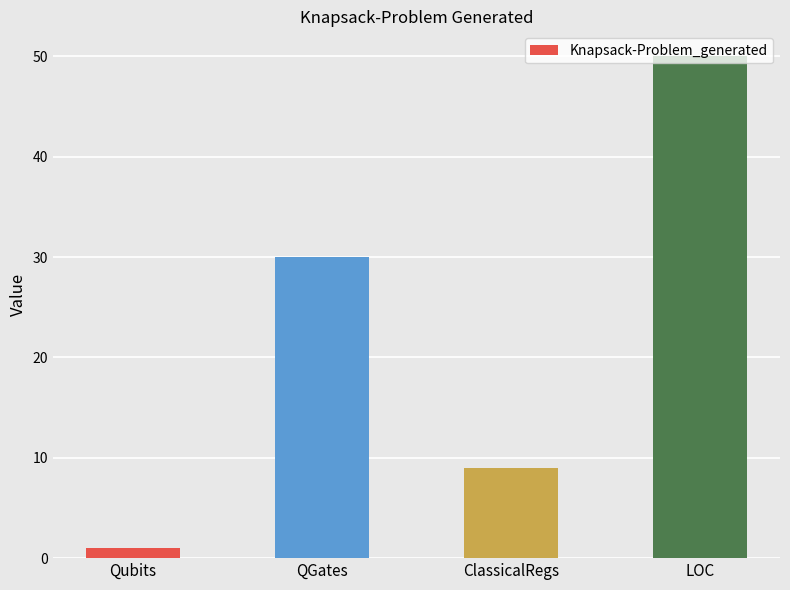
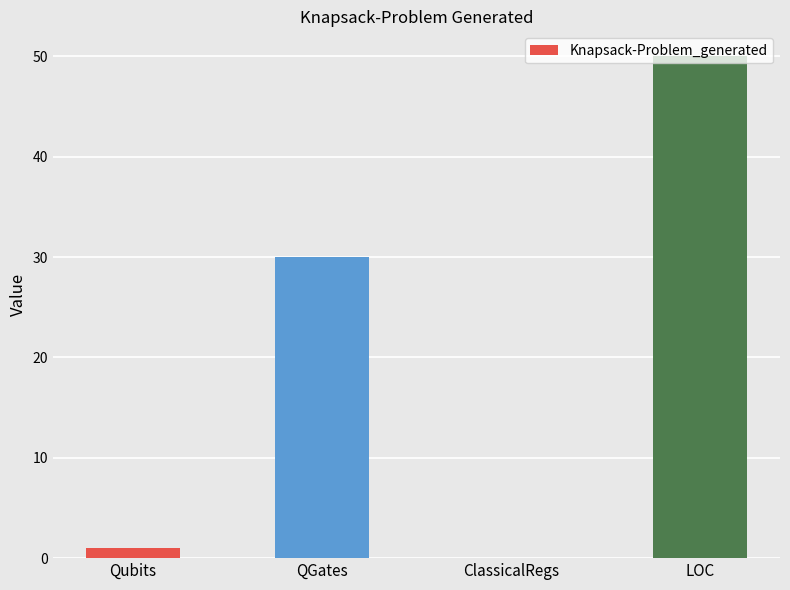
ClassicalRegs: 9 -> 0
